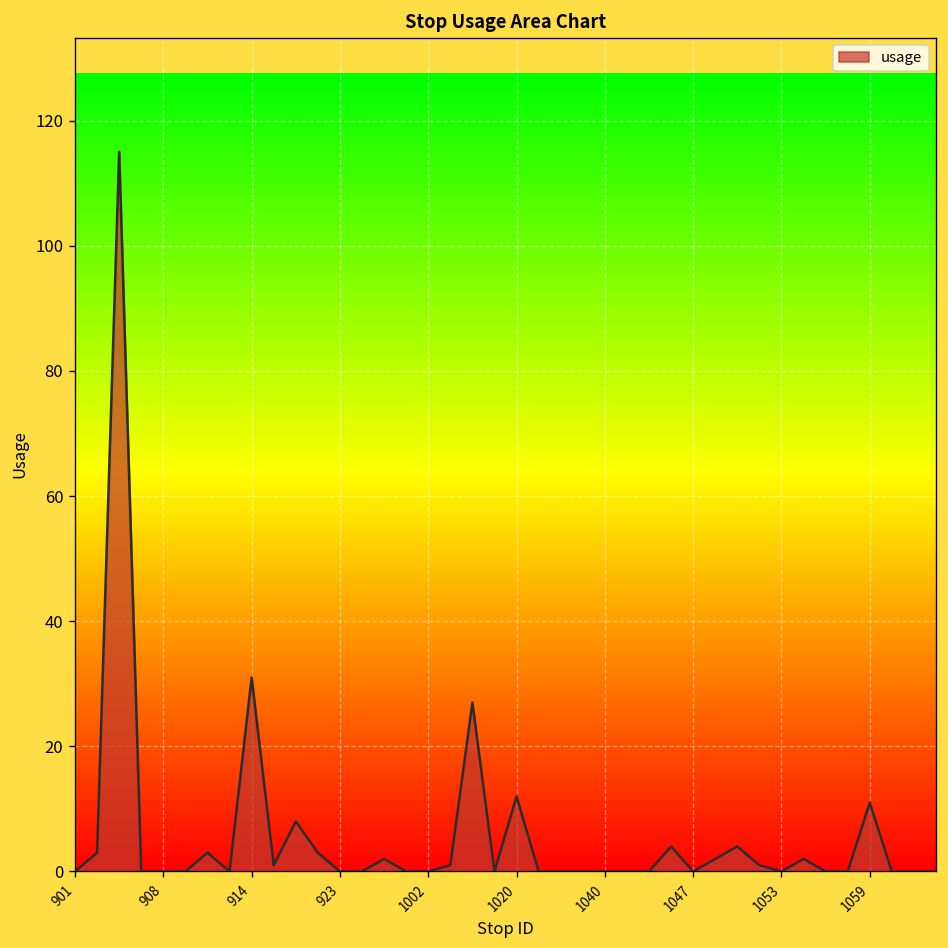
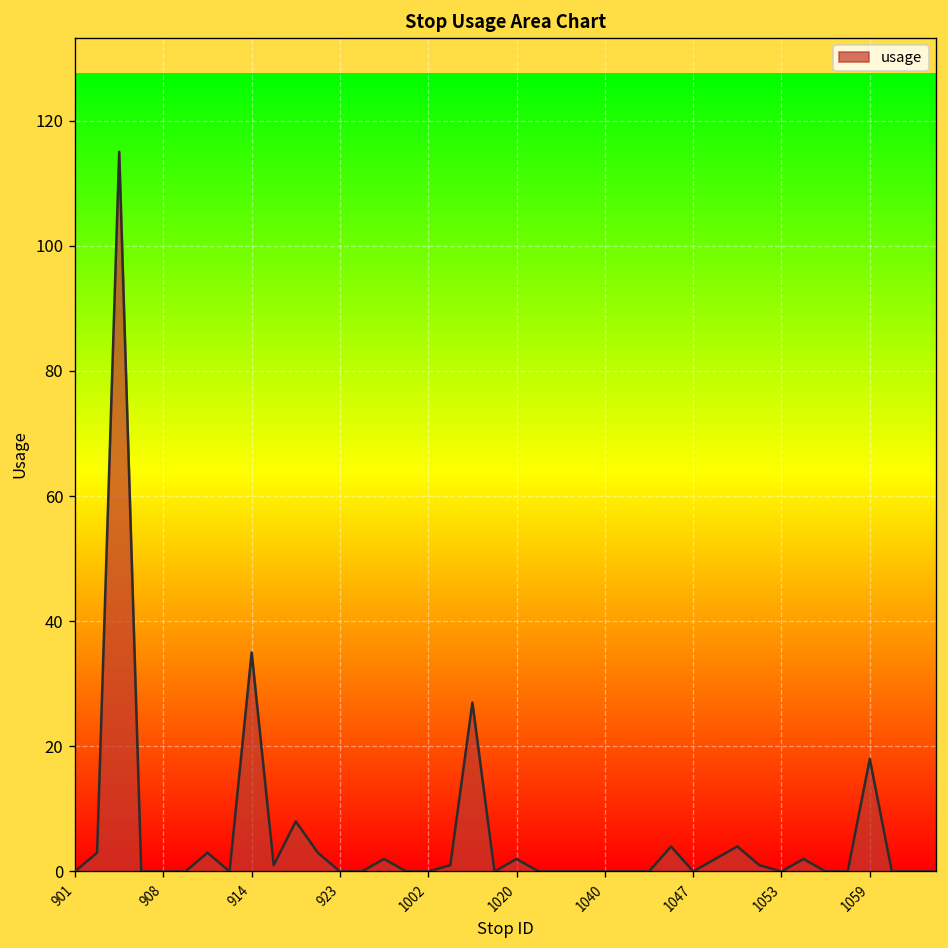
914: 31 -> 35
1020: 12 -> 2
1059: 11 -> 18
